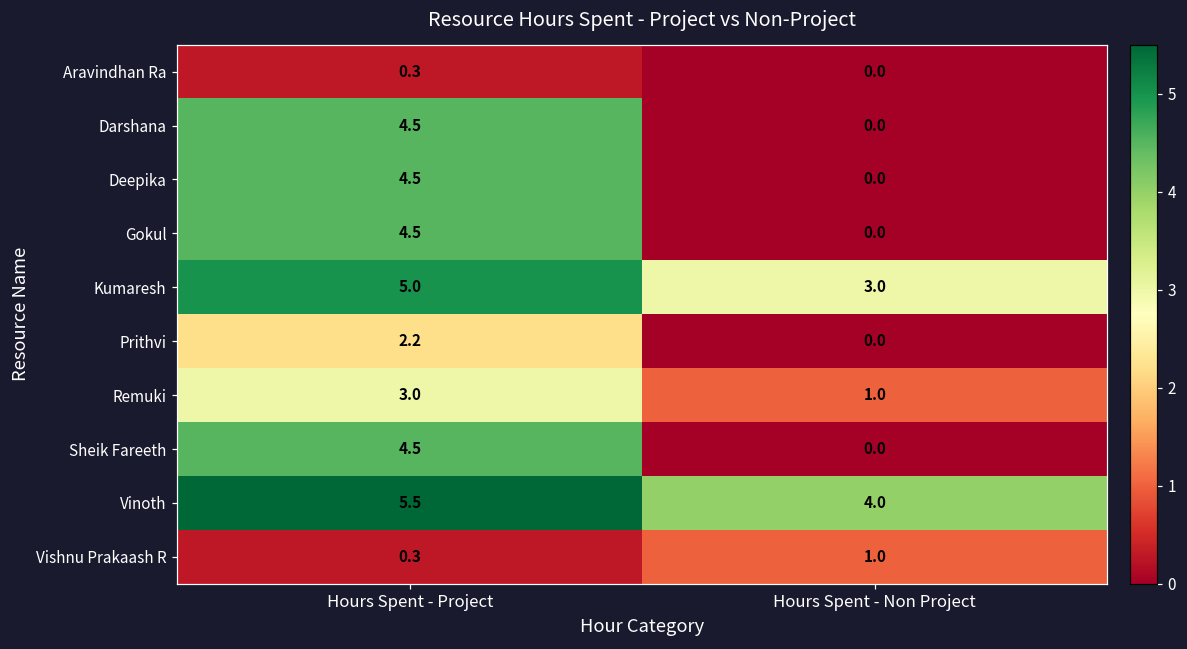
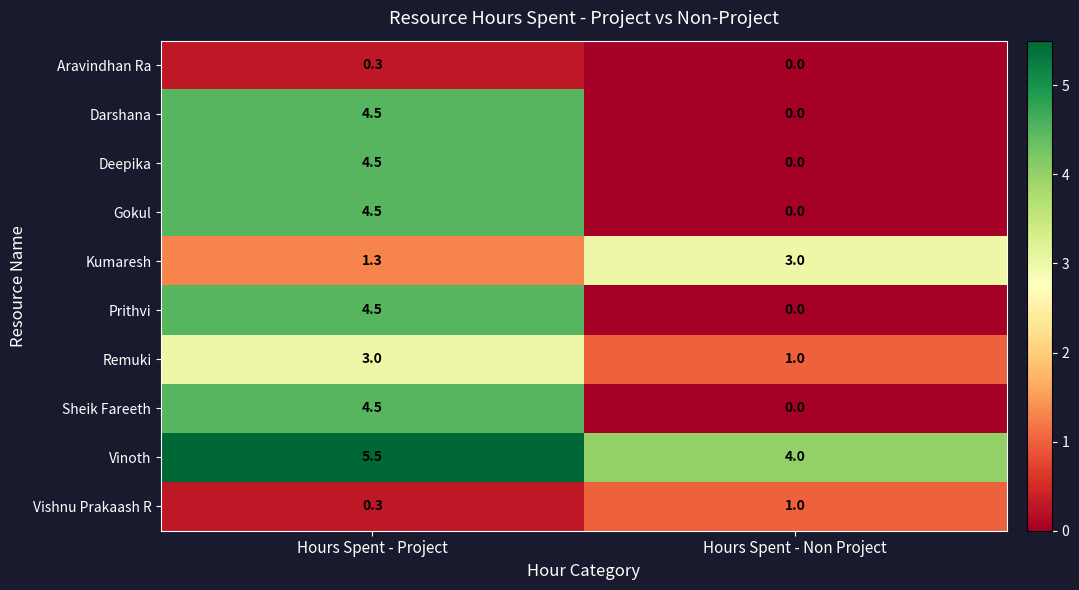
Kumaresh, Hours Spent - Project: 5.0 -> 1.3
Prithvi, Hours Spent - Project: 2.2 -> 4.5
